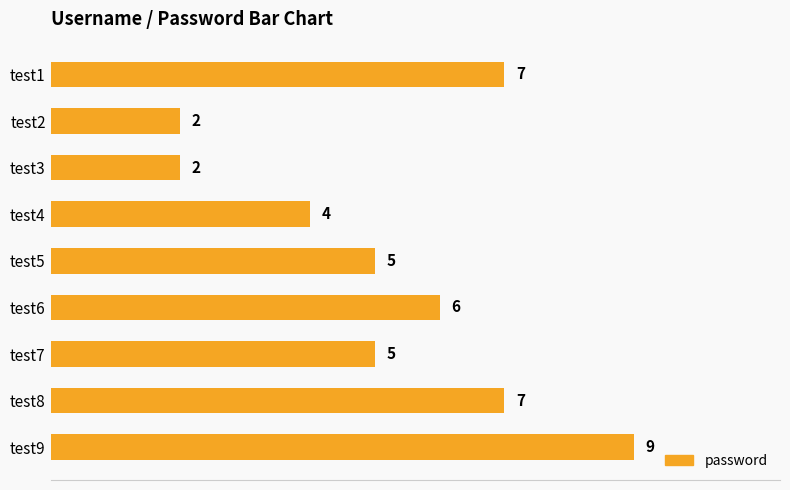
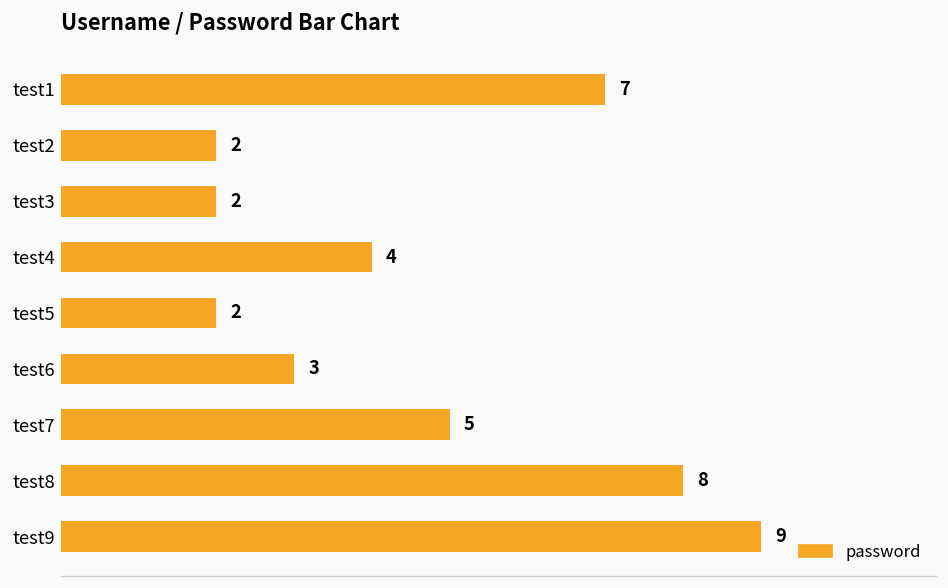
test5: 5 -> 2
test6: 6 -> 3
test8: 7 -> 8
